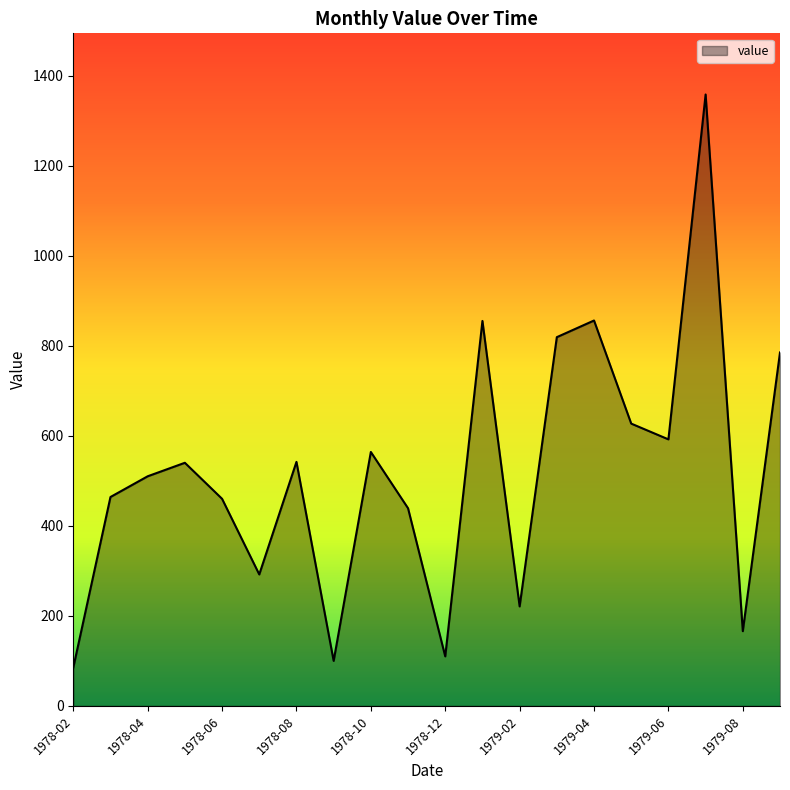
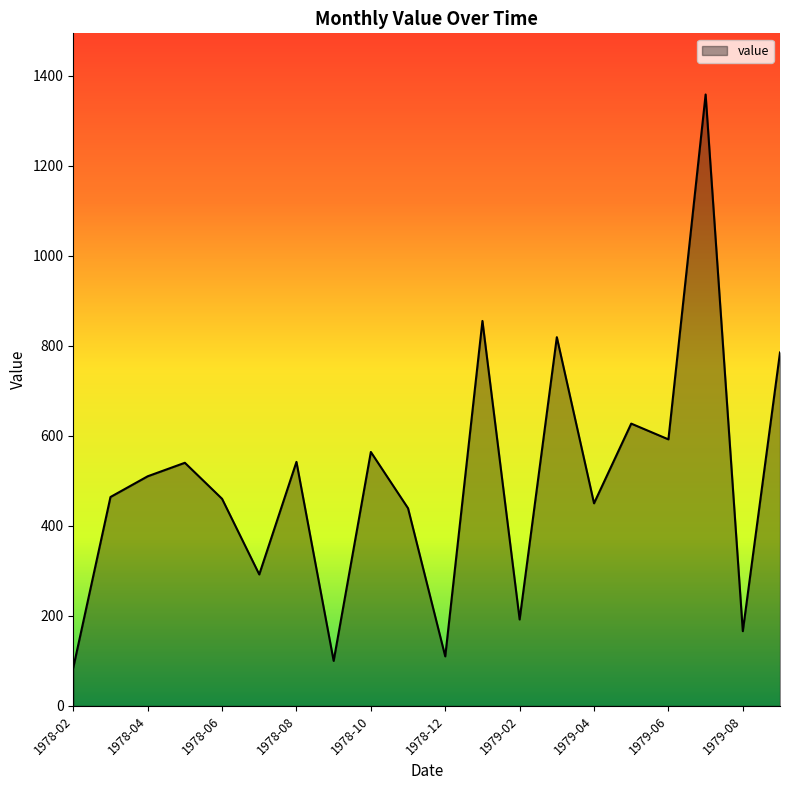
1979-02: 220 -> 190
1979-04: 860 -> 450
